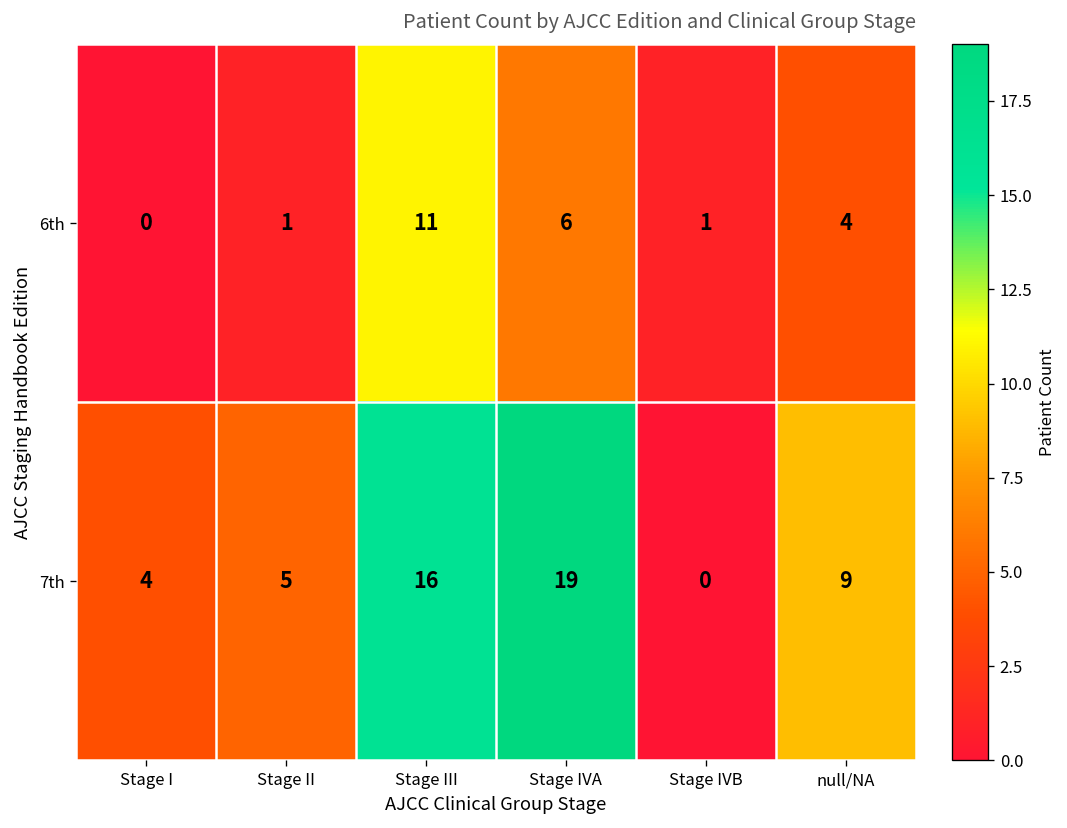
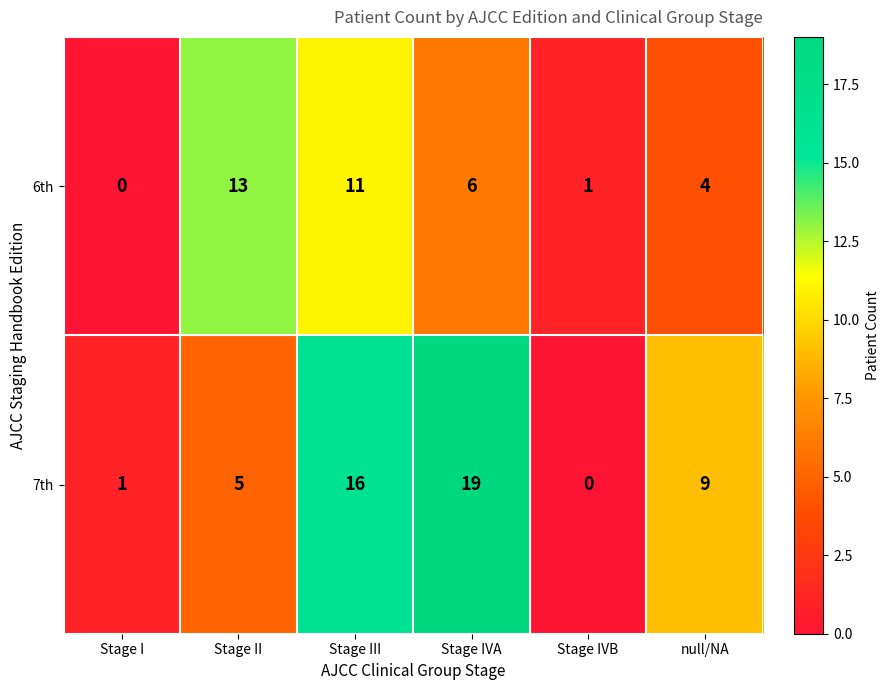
6th, Stage II: 1 -> 13
7th, Stage I: 4 -> 1
